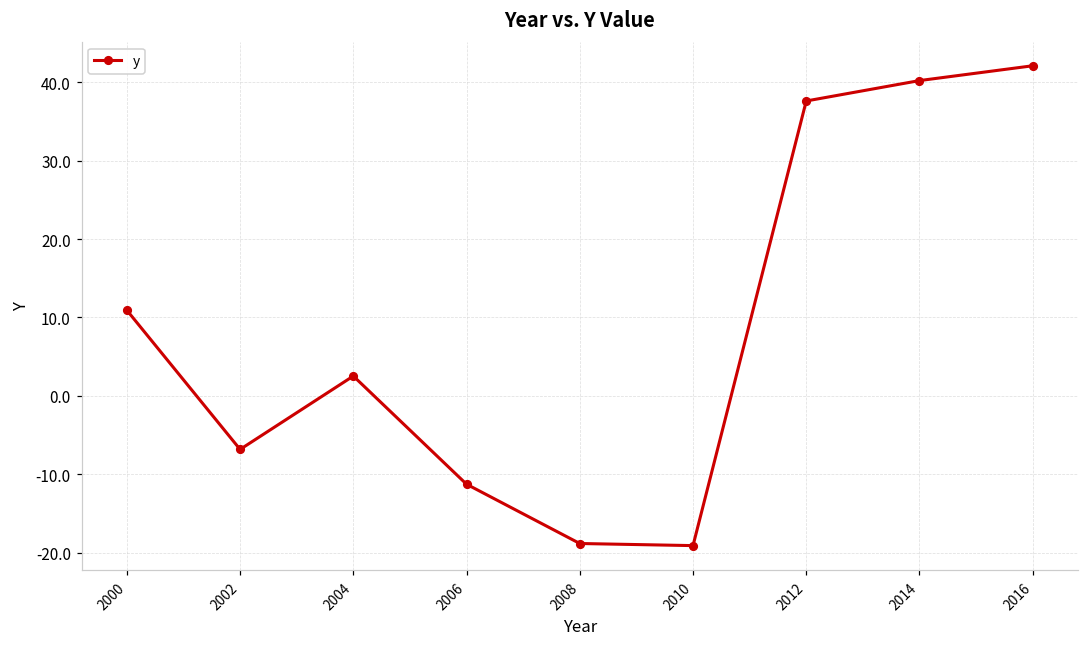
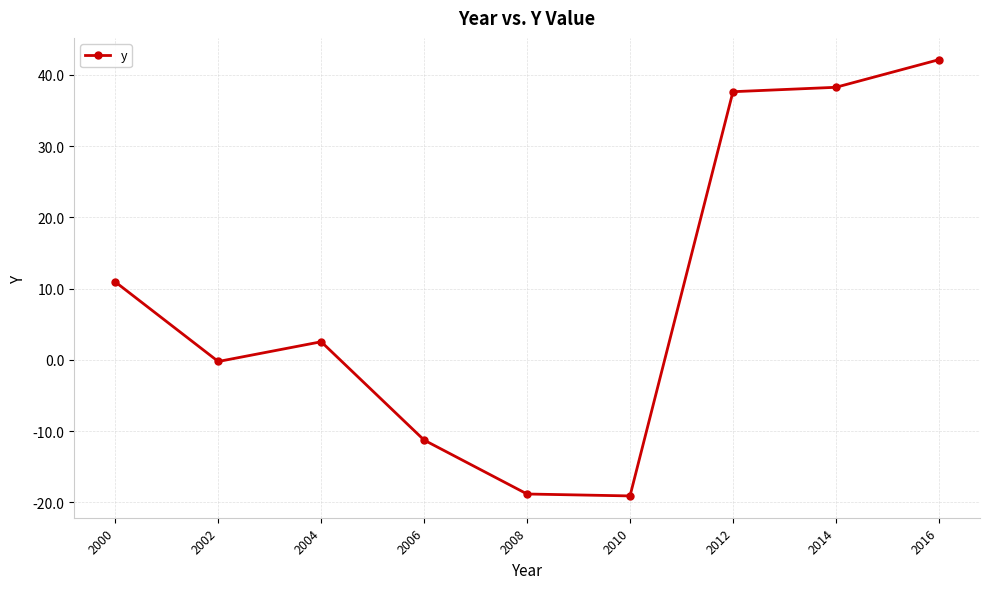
2002: -7 -> 0
2014: 40 -> 38
